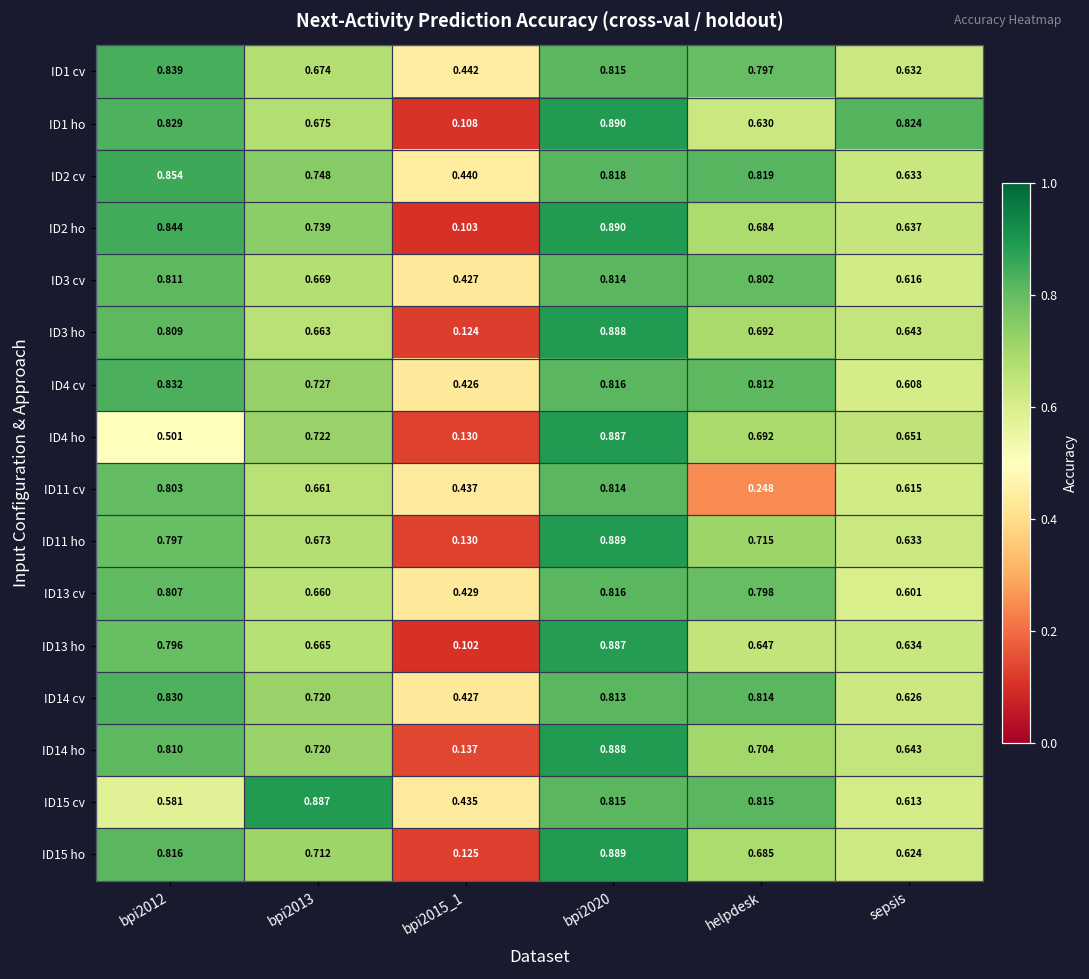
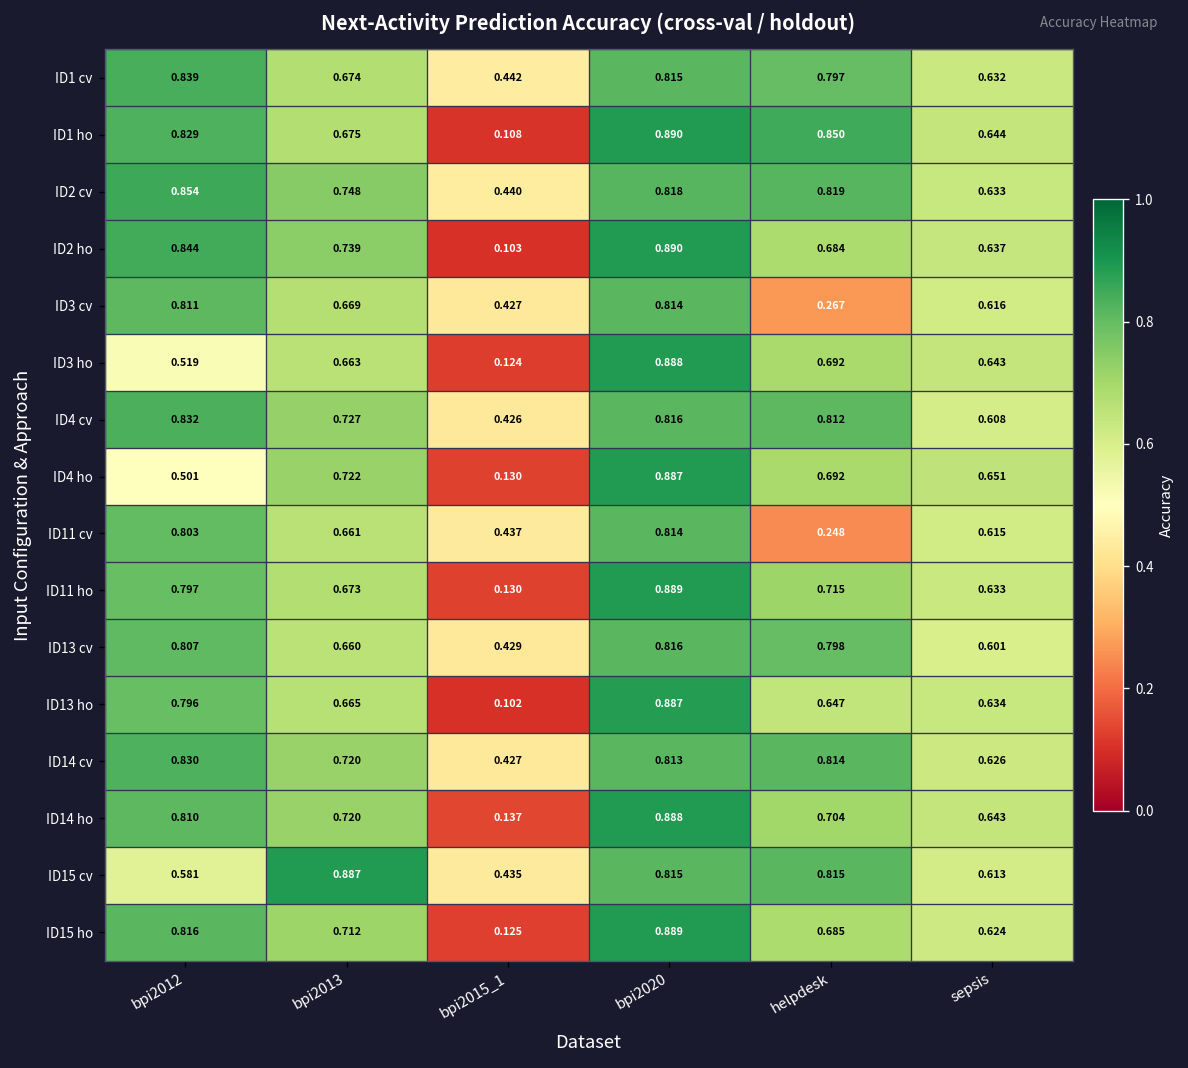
ID1 ho, helpdesk: 0.630 -> 0.850
ID1 ho, sepsis: 0.824 -> 0.644
ID3 cv, helpdesk: 0.802 -> 0.267
ID3 ho, bpi2012: 0.809 -> 0.519
